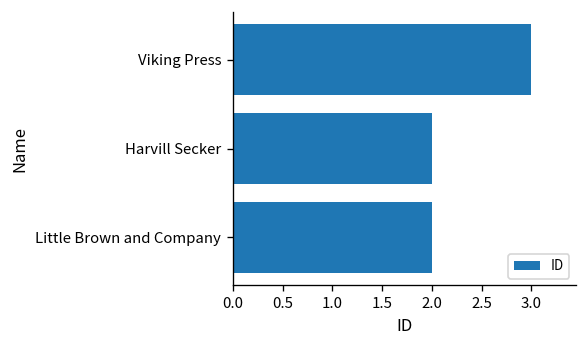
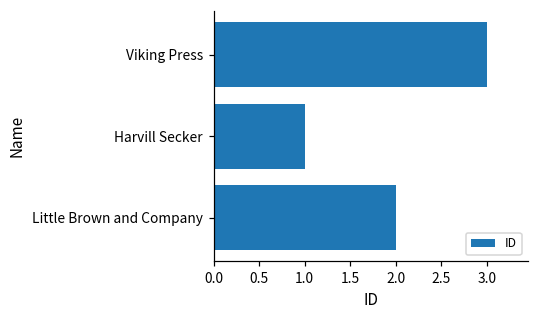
Harvill Secker: 2 -> 1
